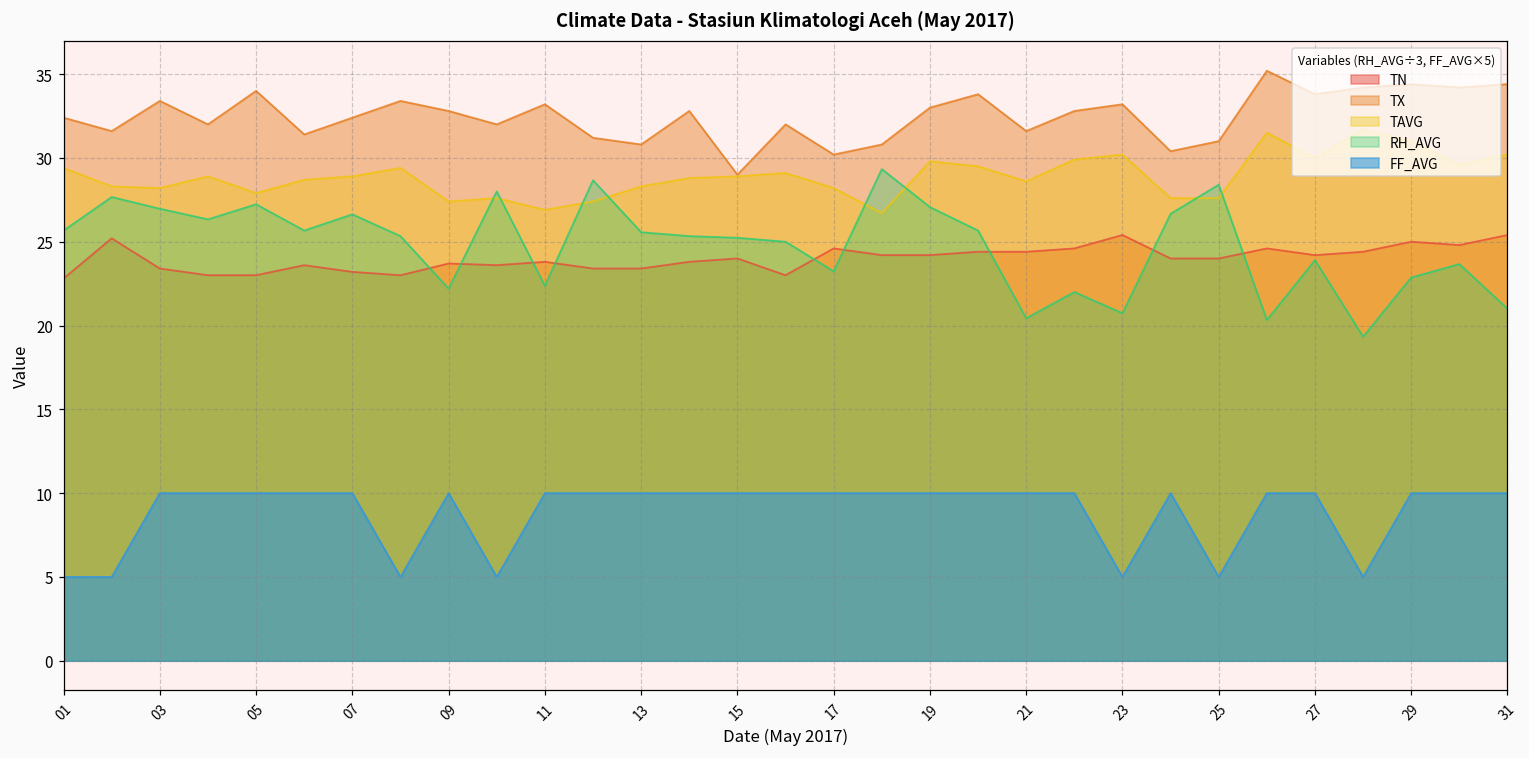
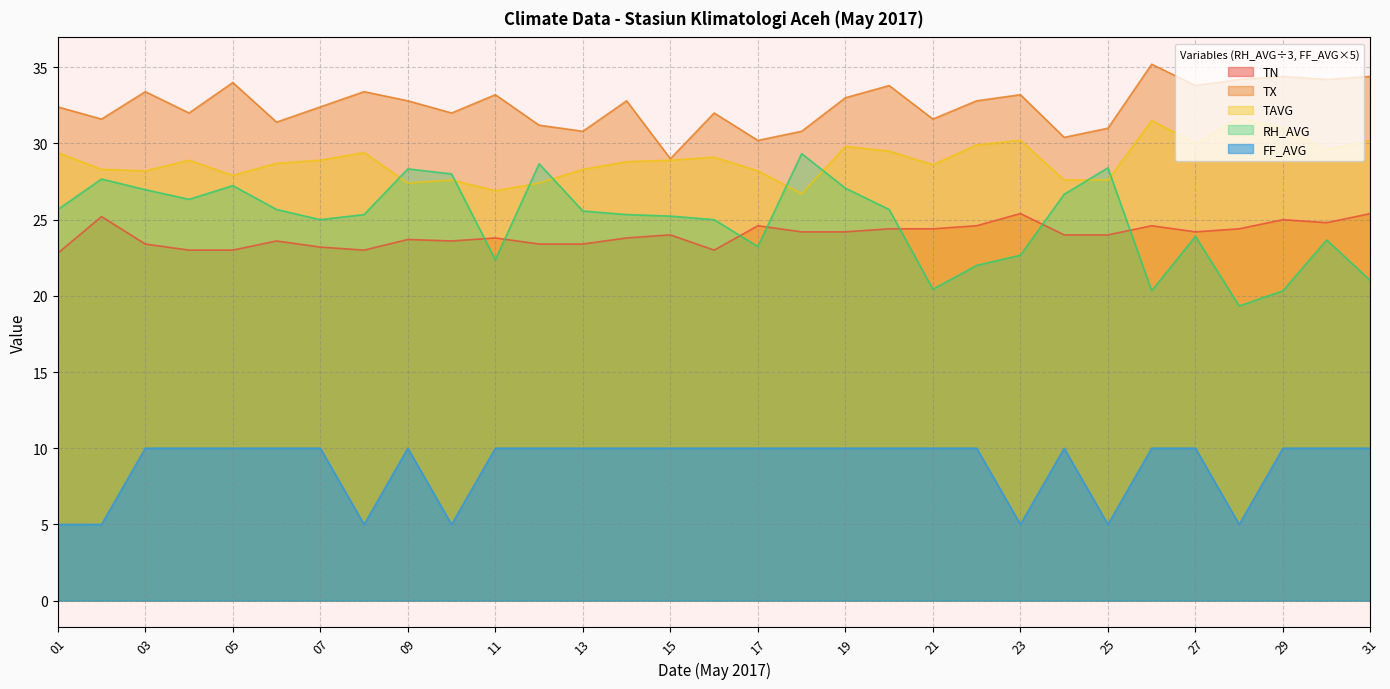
RH_AVG, 07: 26.6 -> 25.0
RH_AVG, 09: 22.2 -> 28.3
RH_AVG, 23: 20.7 -> 22.7
RH_AVG, 29: 22.9 -> 20.3
